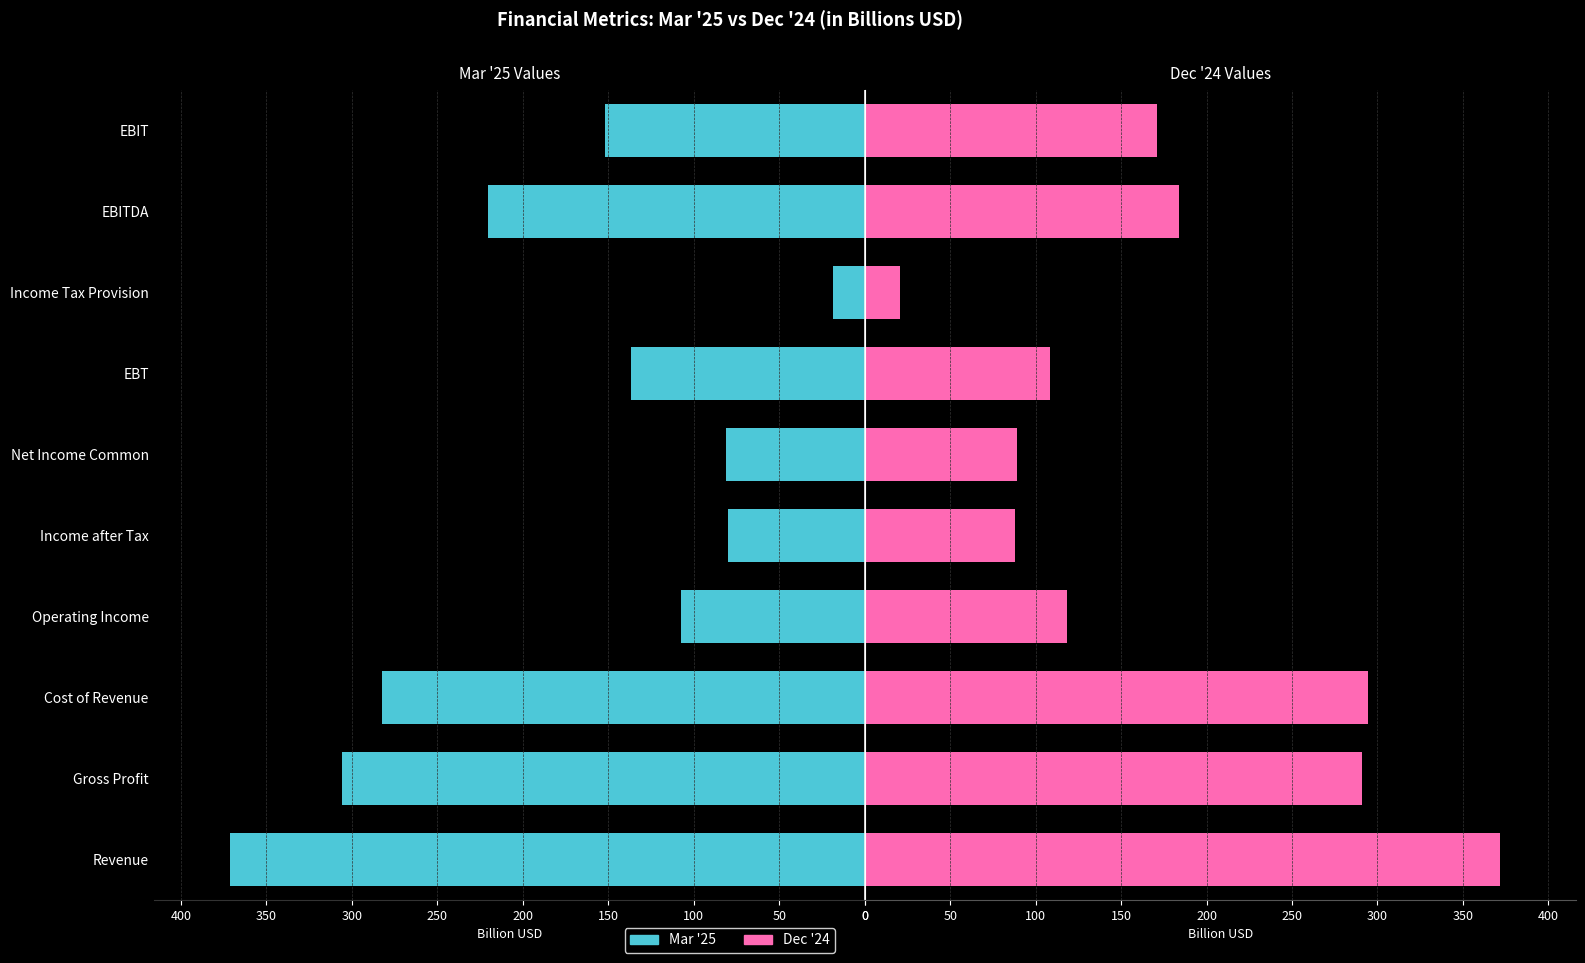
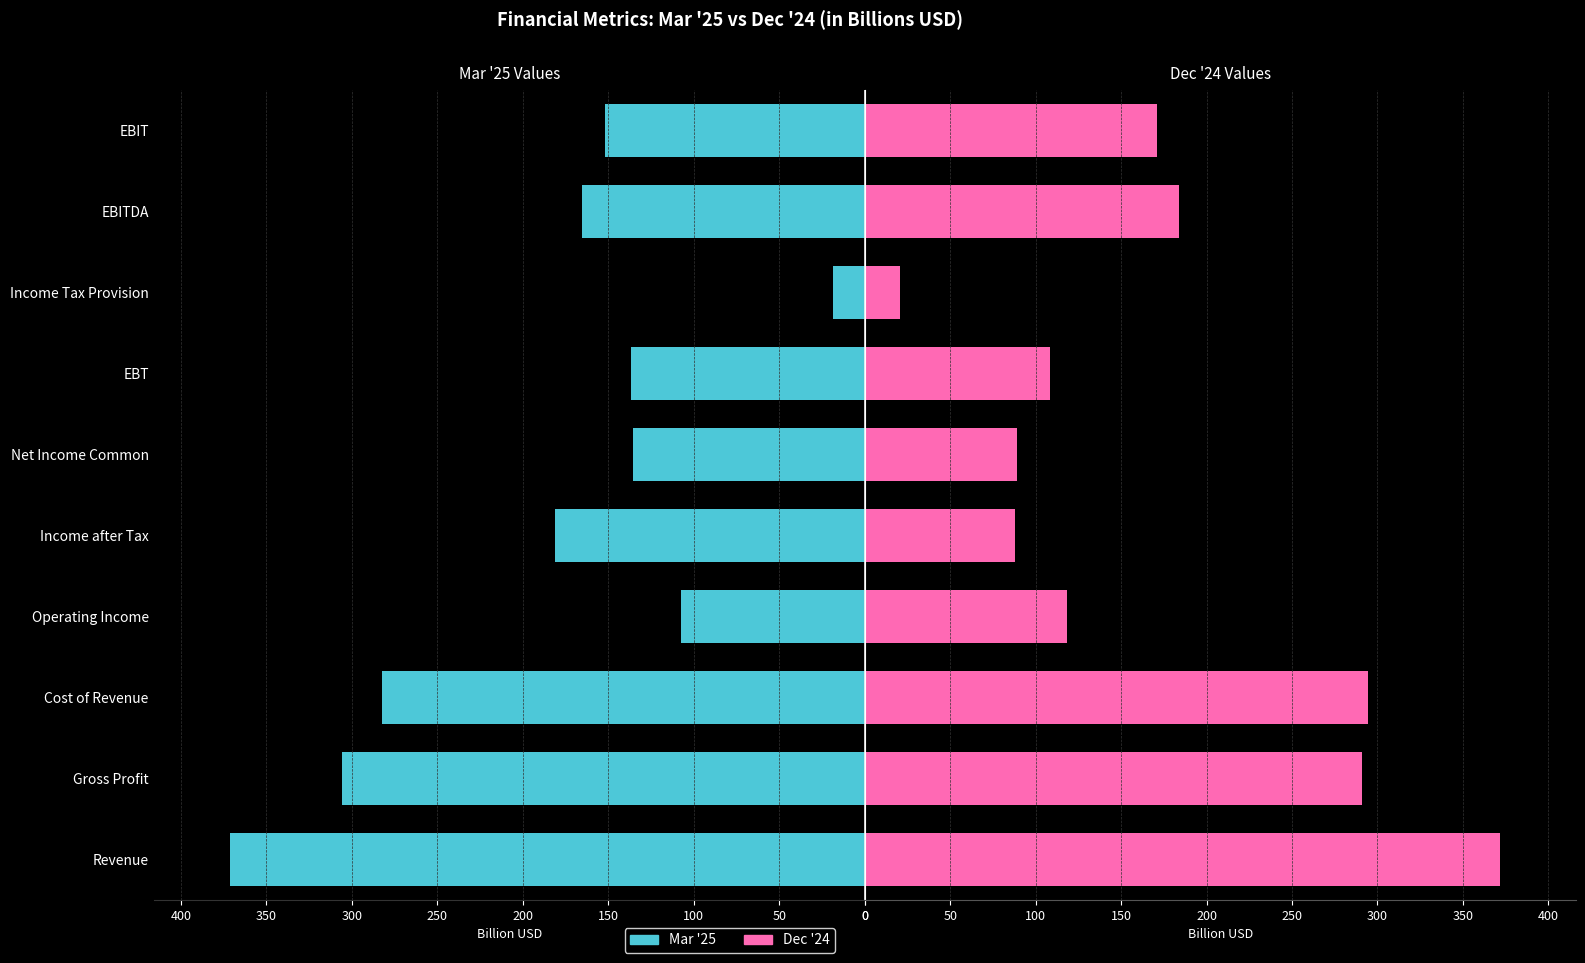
Mar '25 Values, EBITDA: 221 -> 165
Mar '25 Values, Net Income Common: 81 -> 135
Mar '25 Values, Income after Tax: 80 -> 181
